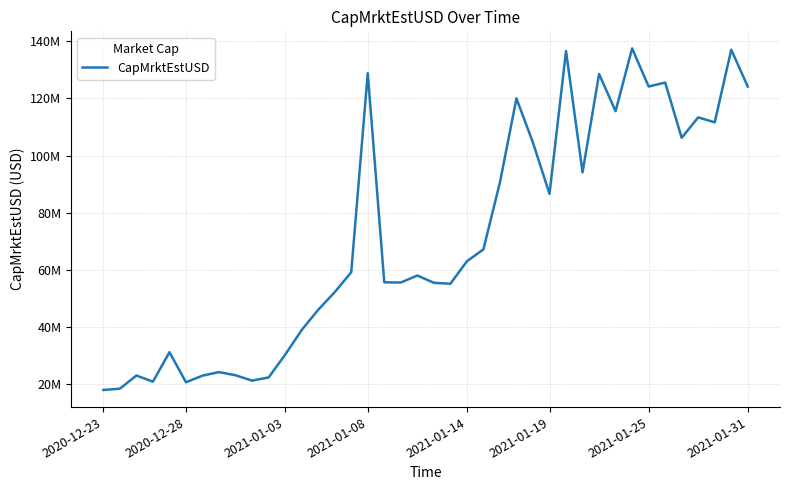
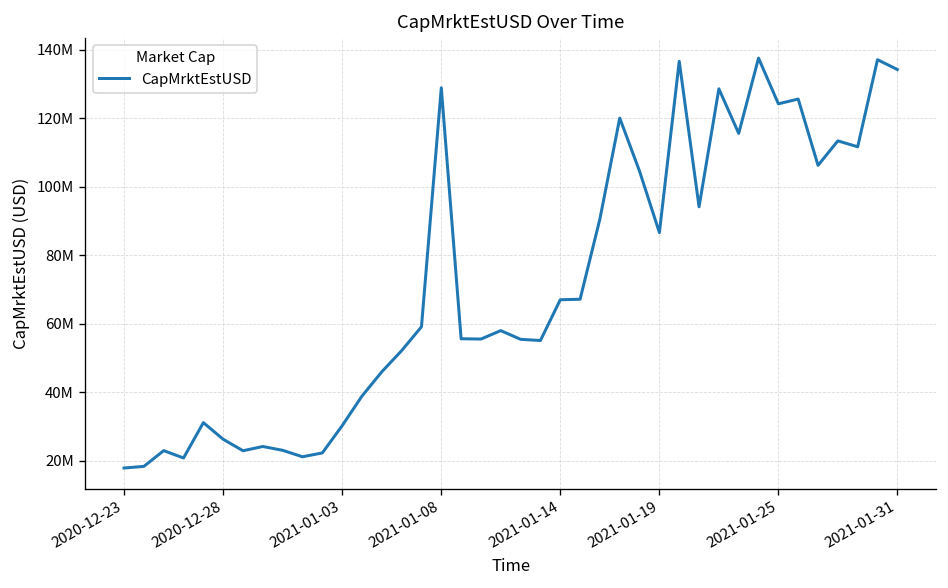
2020-12-28: 21000000 -> 26000000
2021-01-14: 63000000 -> 67000000
2021-01-31: 124000000 -> 134000000
